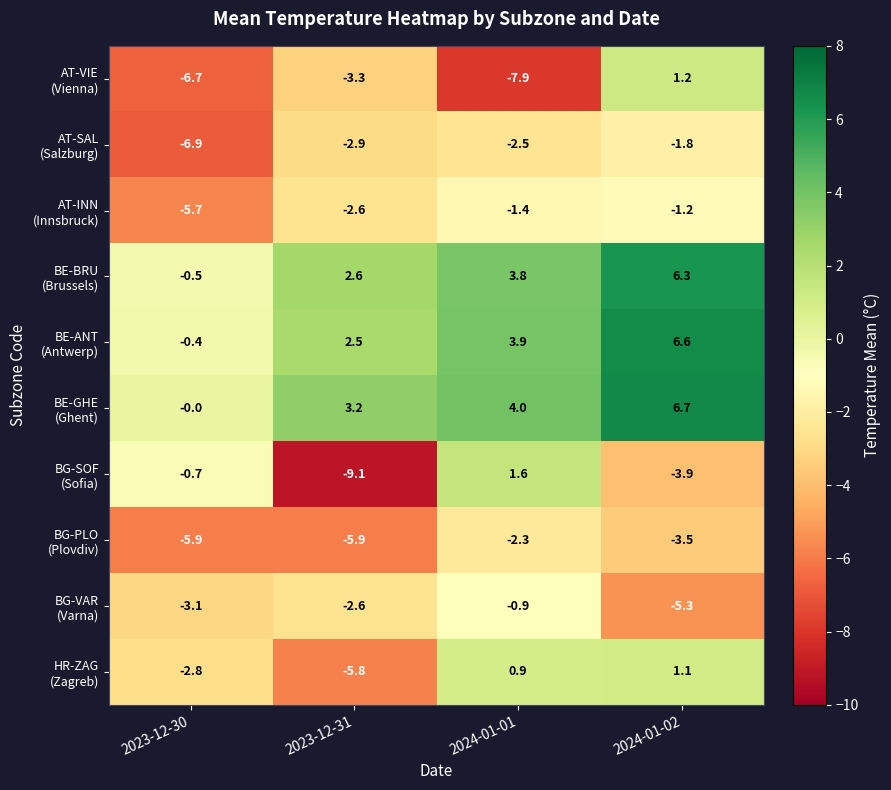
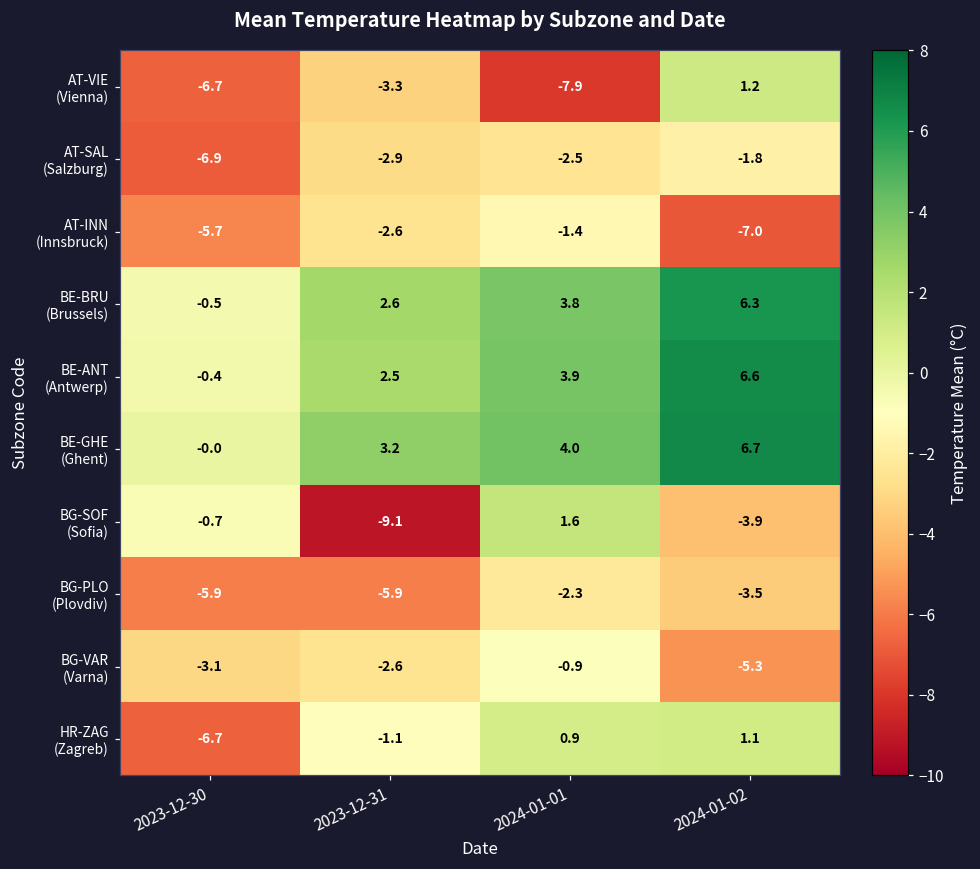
AT-INN (Innsbruck), 2024-01-02: -1.2 -> -7.0
HR-ZAG (Zagreb), 2023-12-30: -2.8 -> -6.7
HR-ZAG (Zagreb), 2023-12-31: -5.8 -> -1.1
